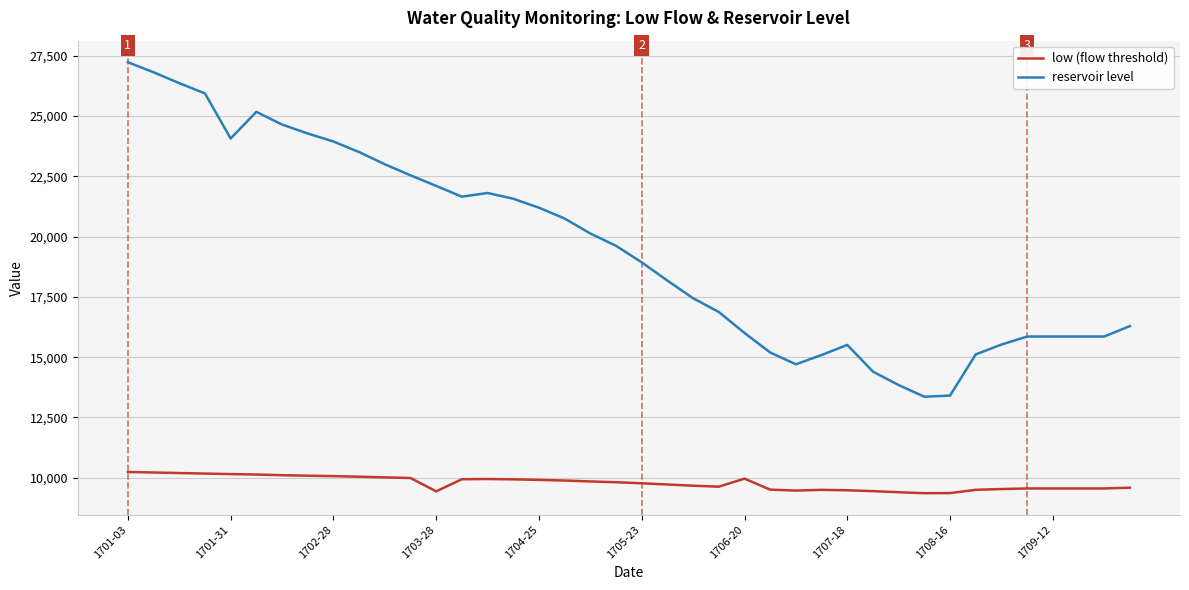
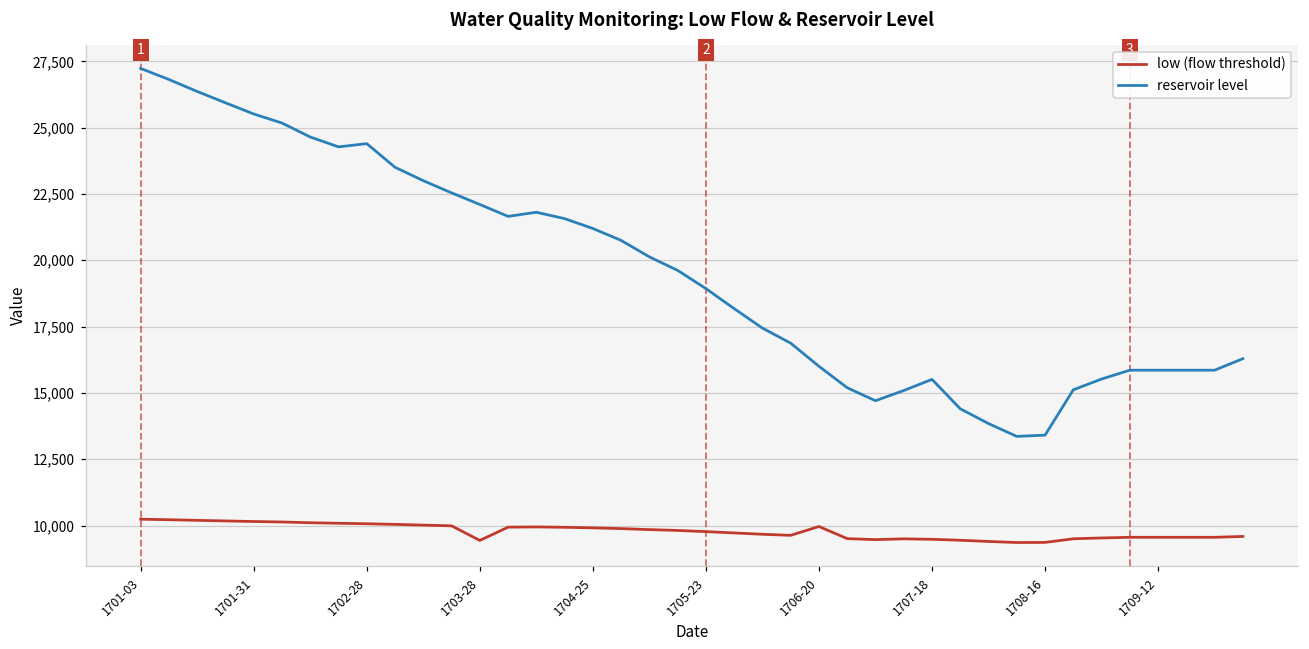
reservoir level, 1701-31: 24,100 -> 25,500
reservoir level, 1702-28: 23,900 -> 24,400
